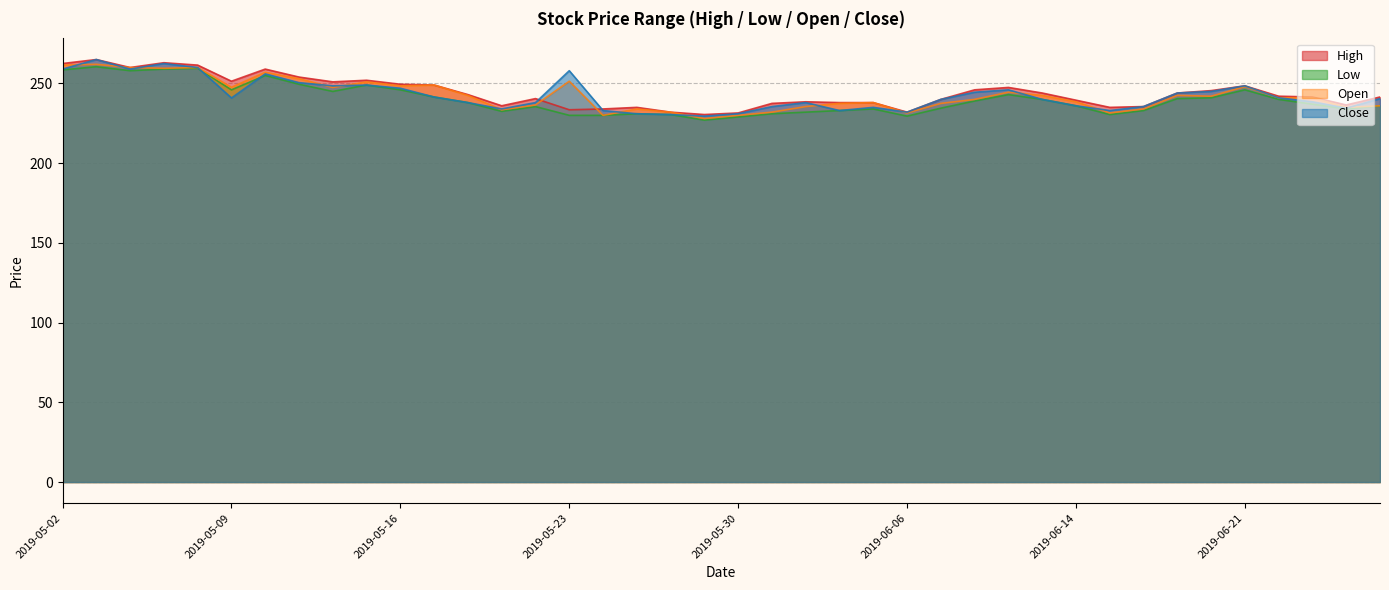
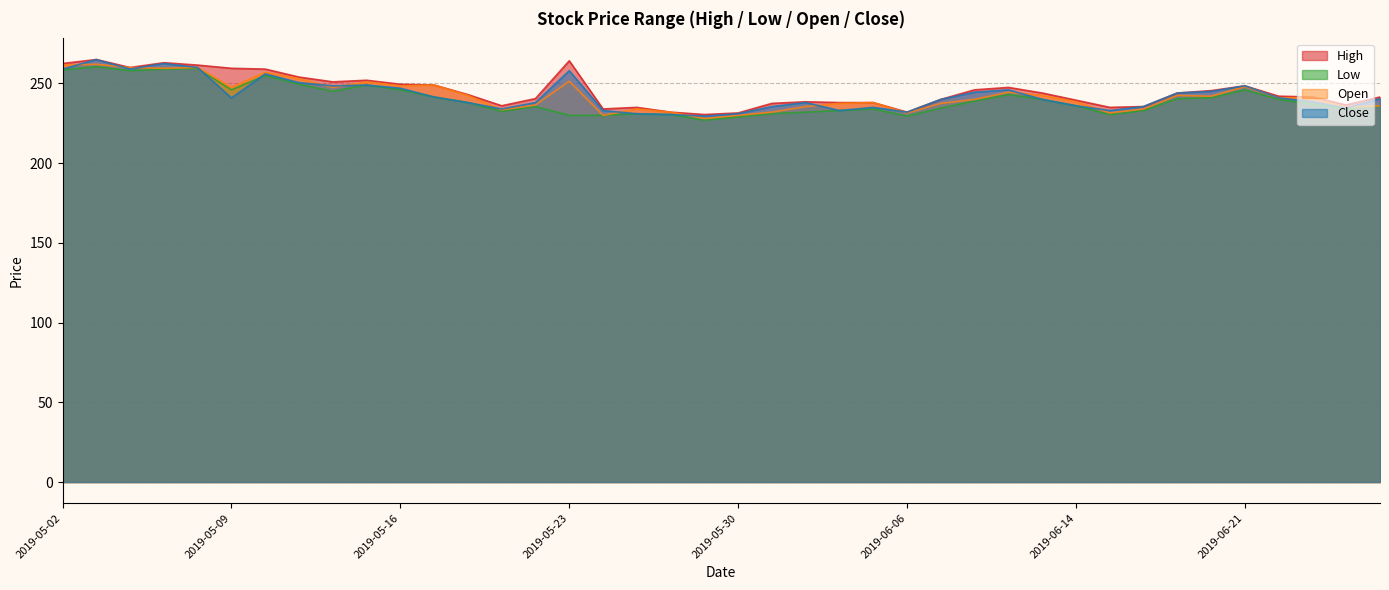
High, 2019-05-09: 251 -> 260
High, 2019-05-23: 234 -> 264
